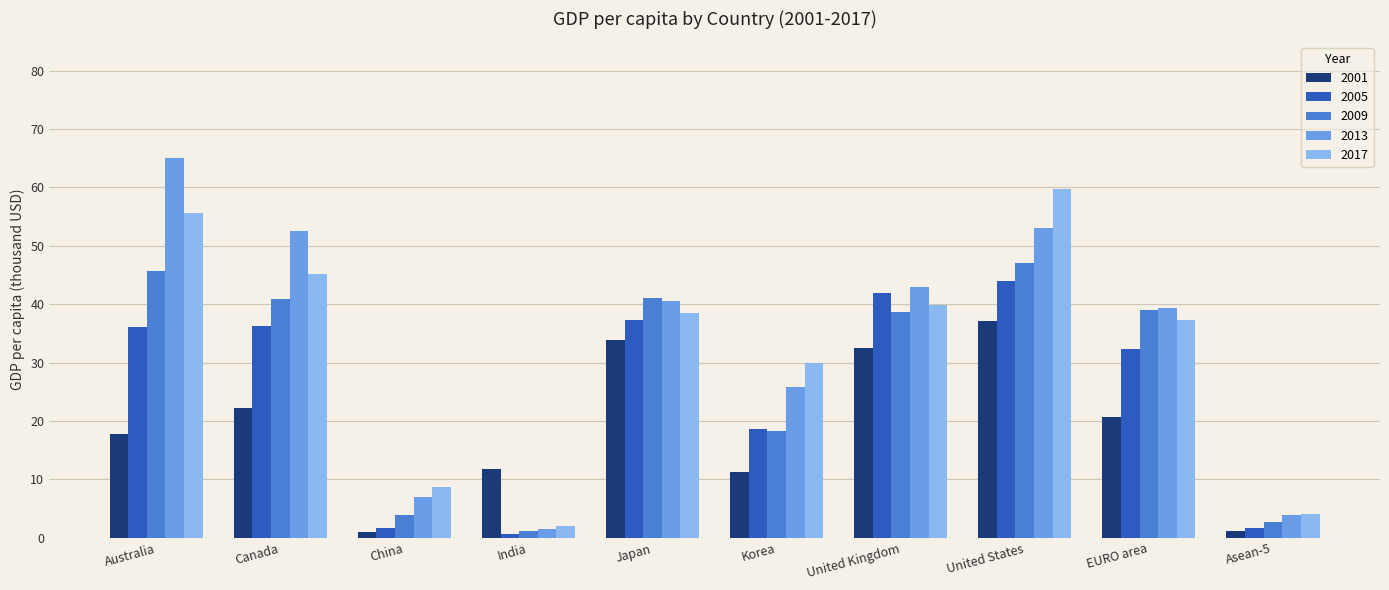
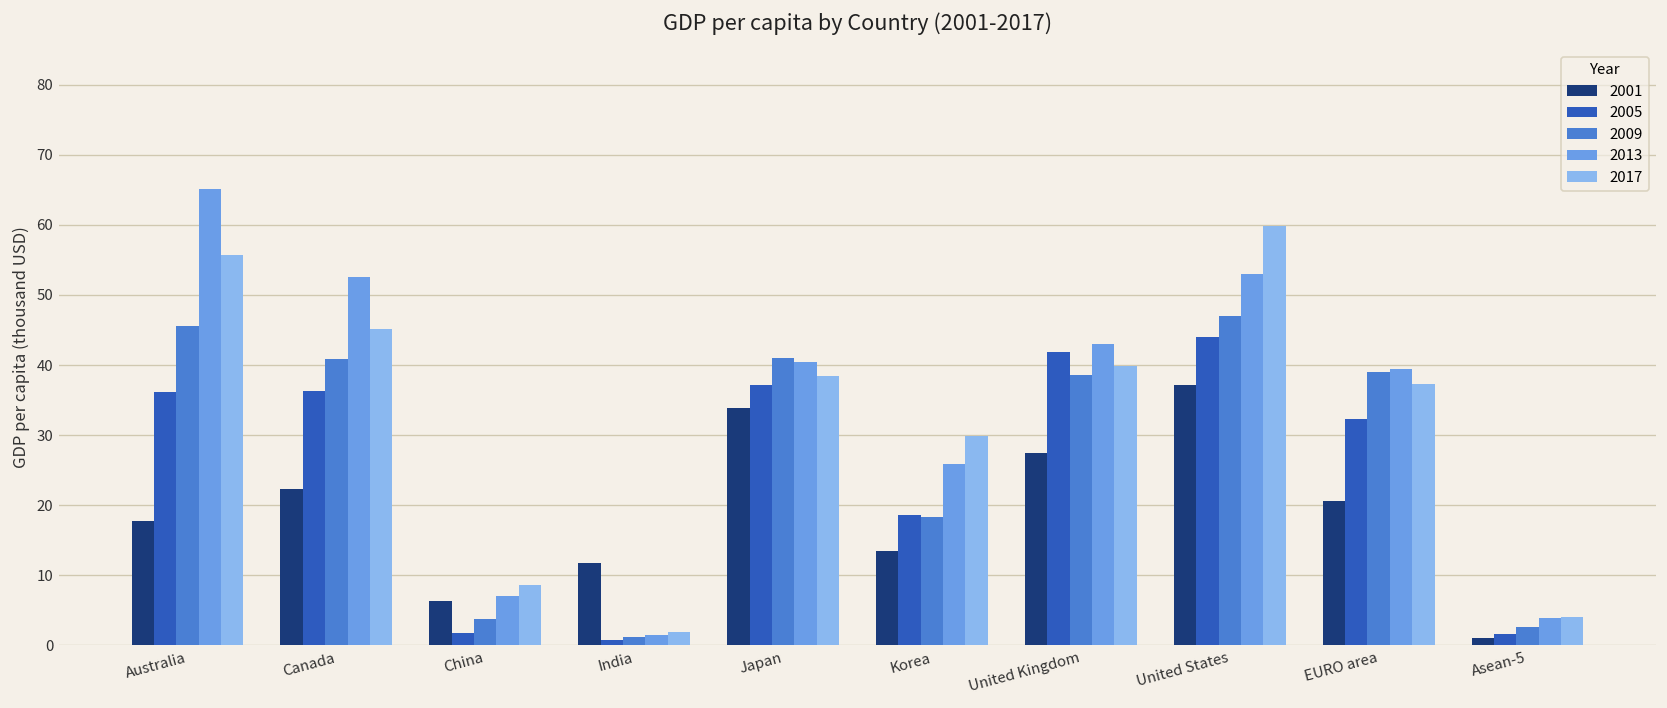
2001, China: 1 -> 6
2001, Korea: 11 -> 13
2001, United Kingdom: 32 -> 28
